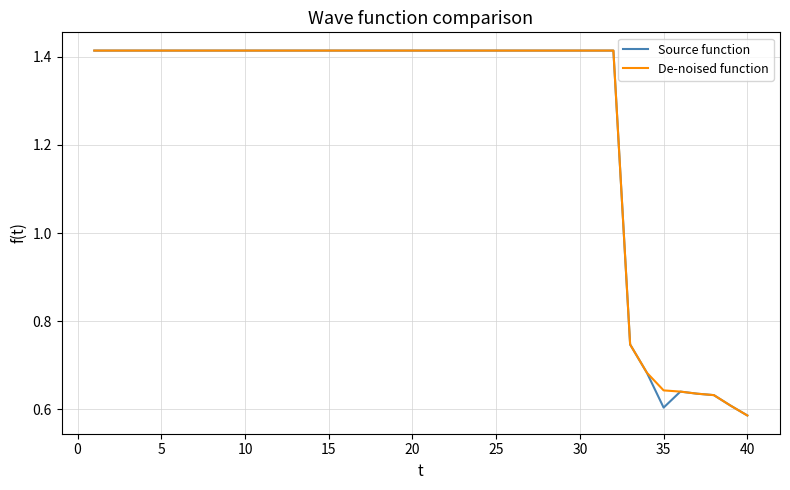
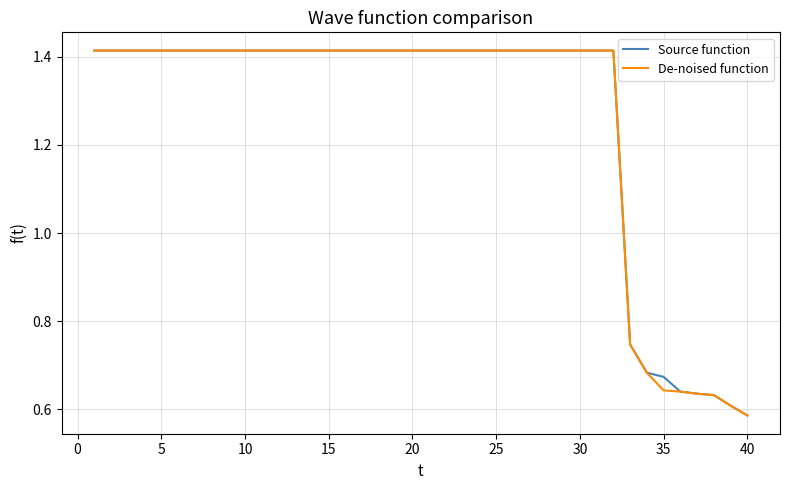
Source function, 35: 0.60 -> 0.67
